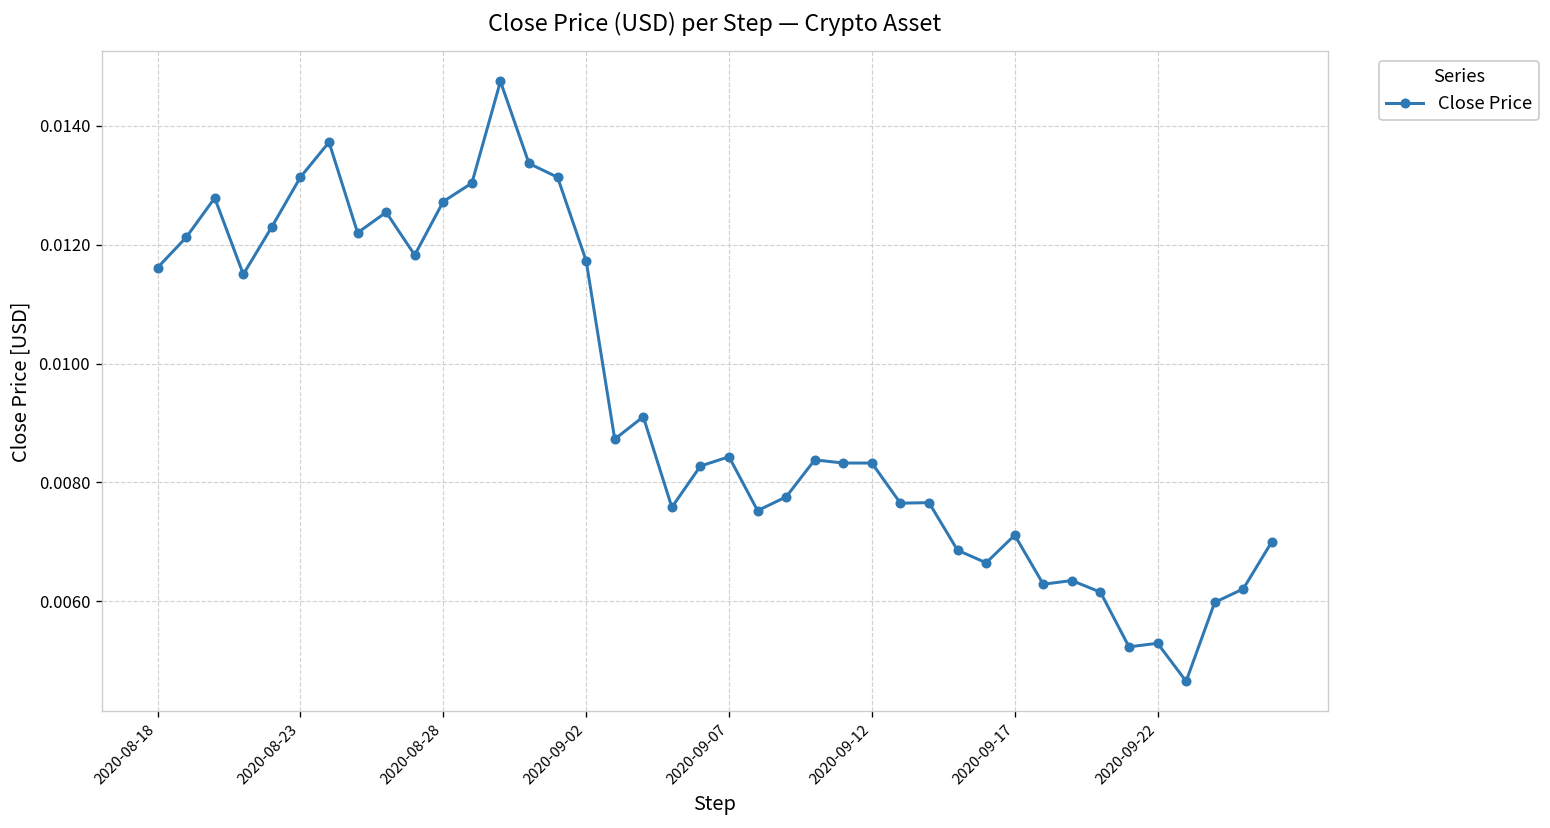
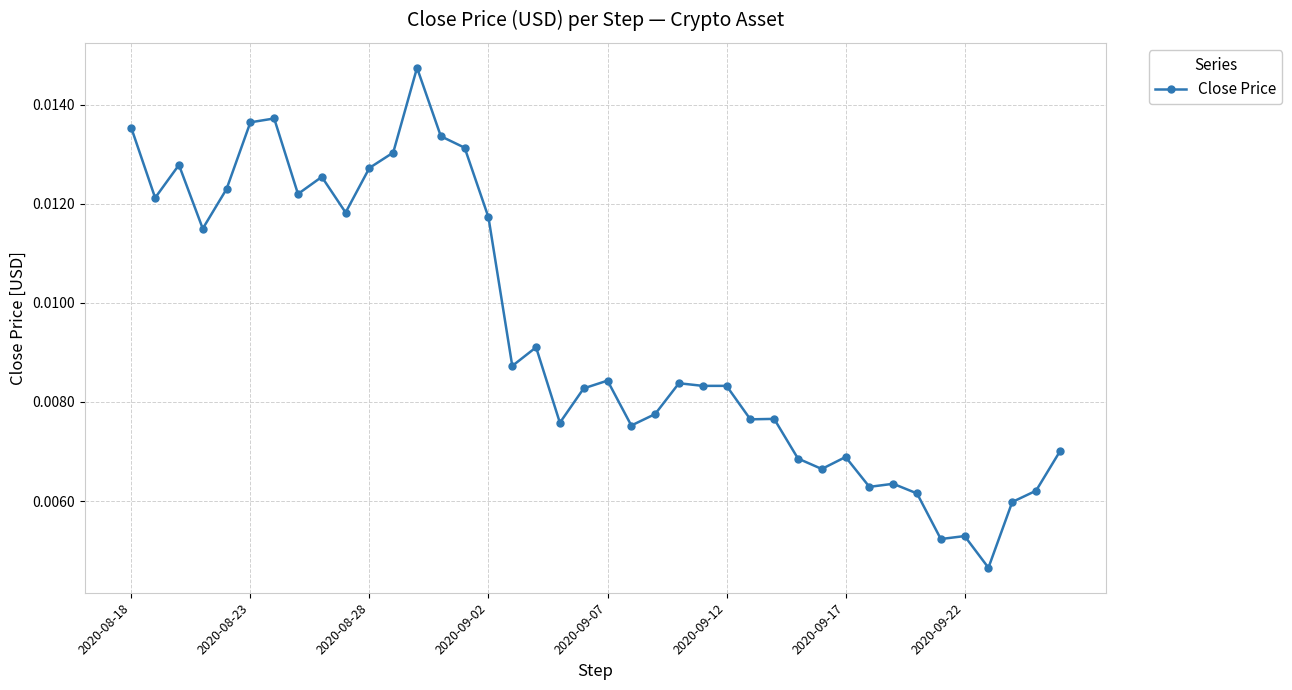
2020-08-18: 0.0116 -> 0.0135
2020-08-23: 0.0131 -> 0.0136
2020-09-17: 0.0071 -> 0.0069
